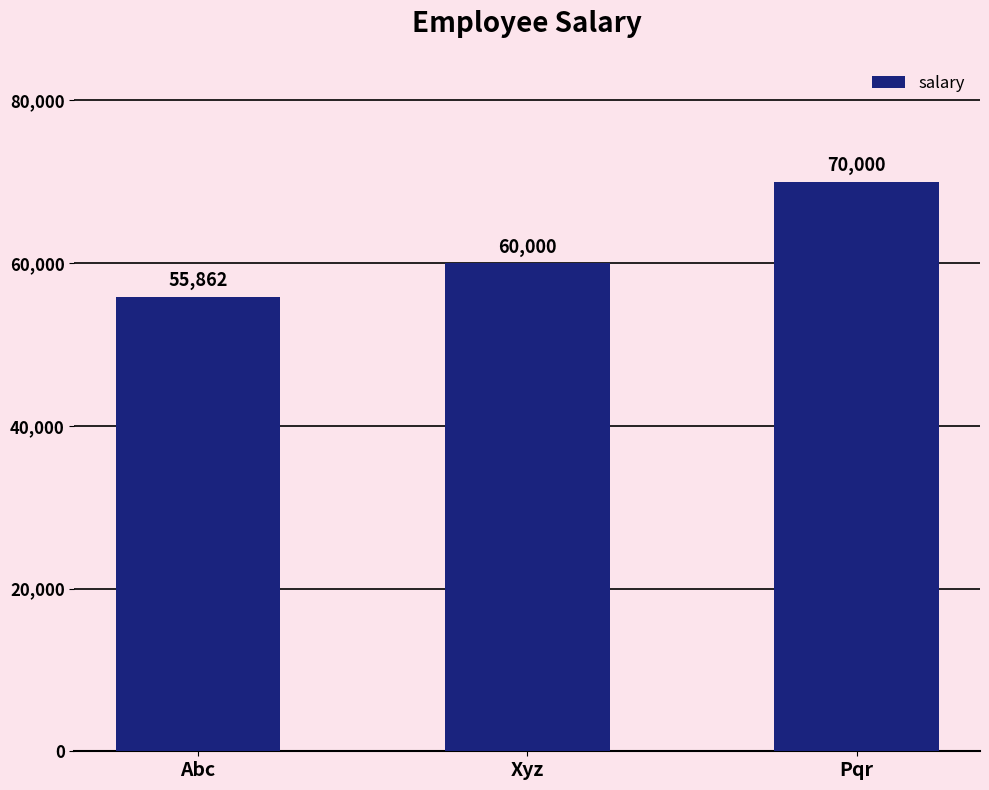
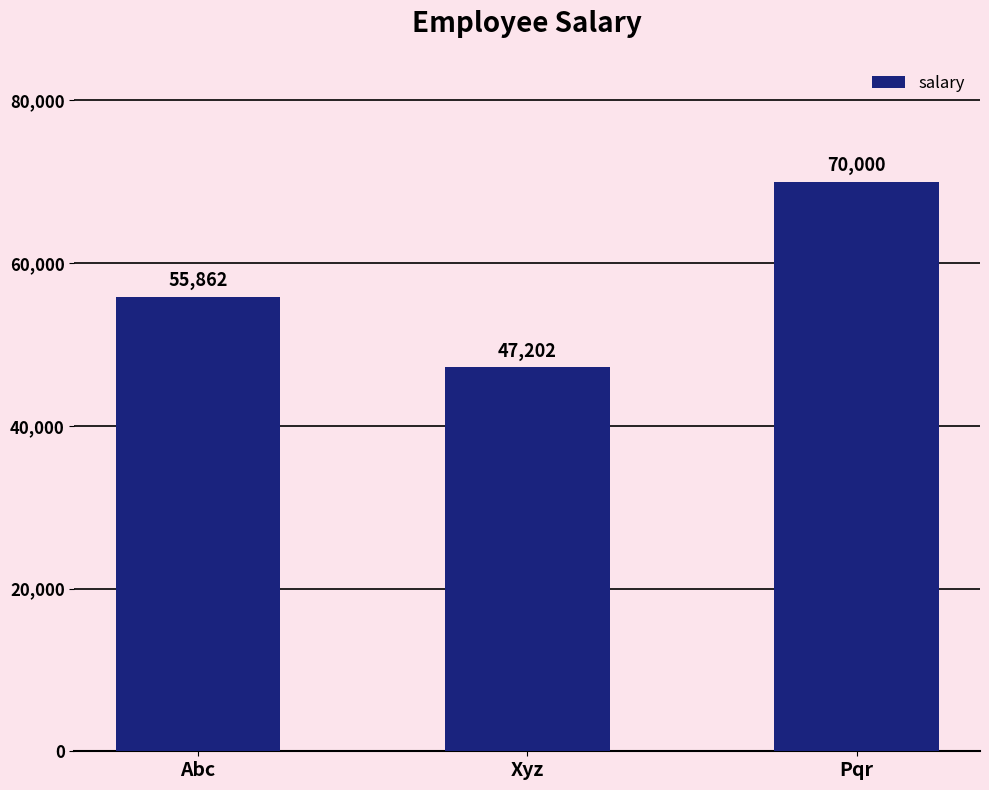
Xyz: 60,000 -> 47,202
